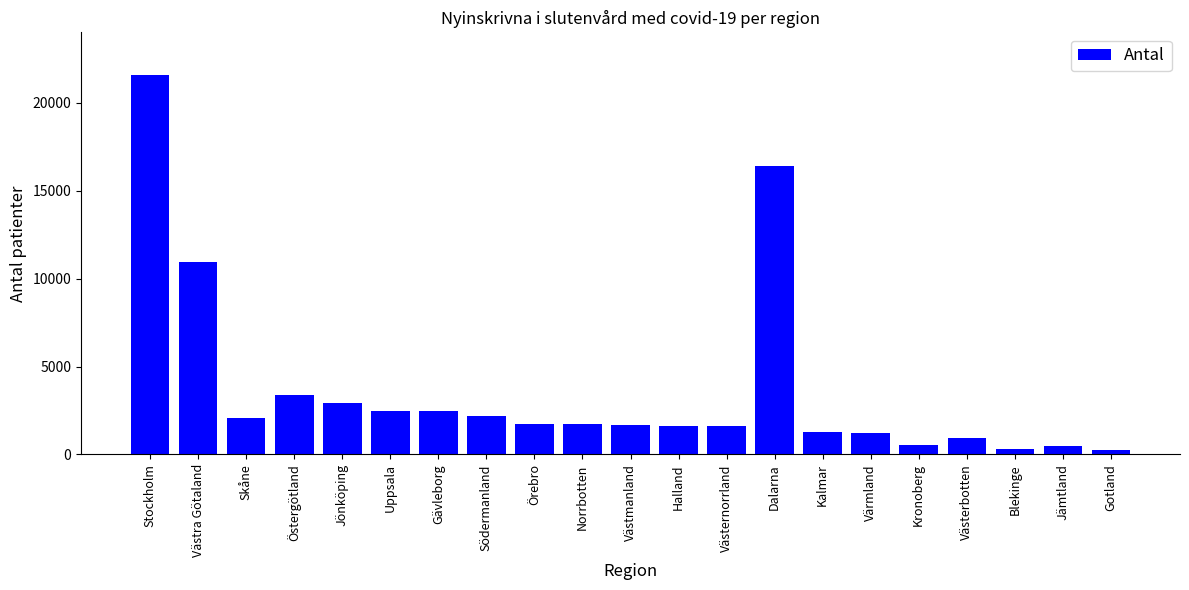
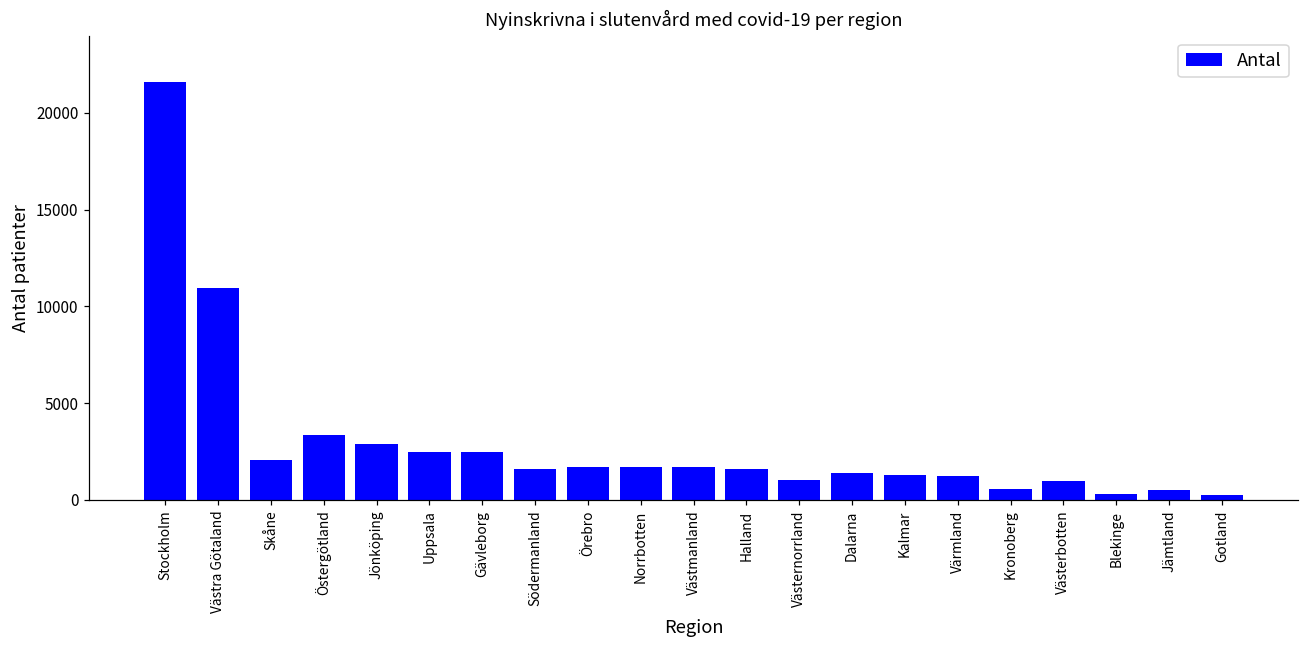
Södermanland: 2200 -> 1600
Västernorrland: 1600 -> 1000
Dalarna: 16400 -> 1400
